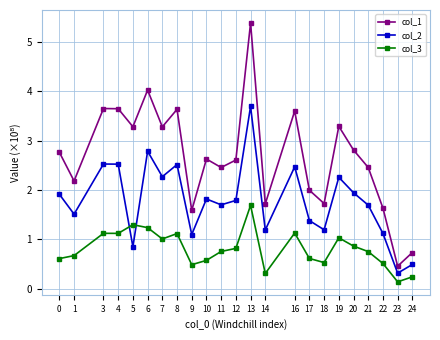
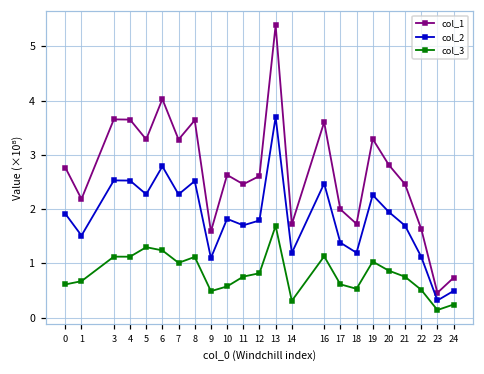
col_2, 5: 0.9 -> 2.3
